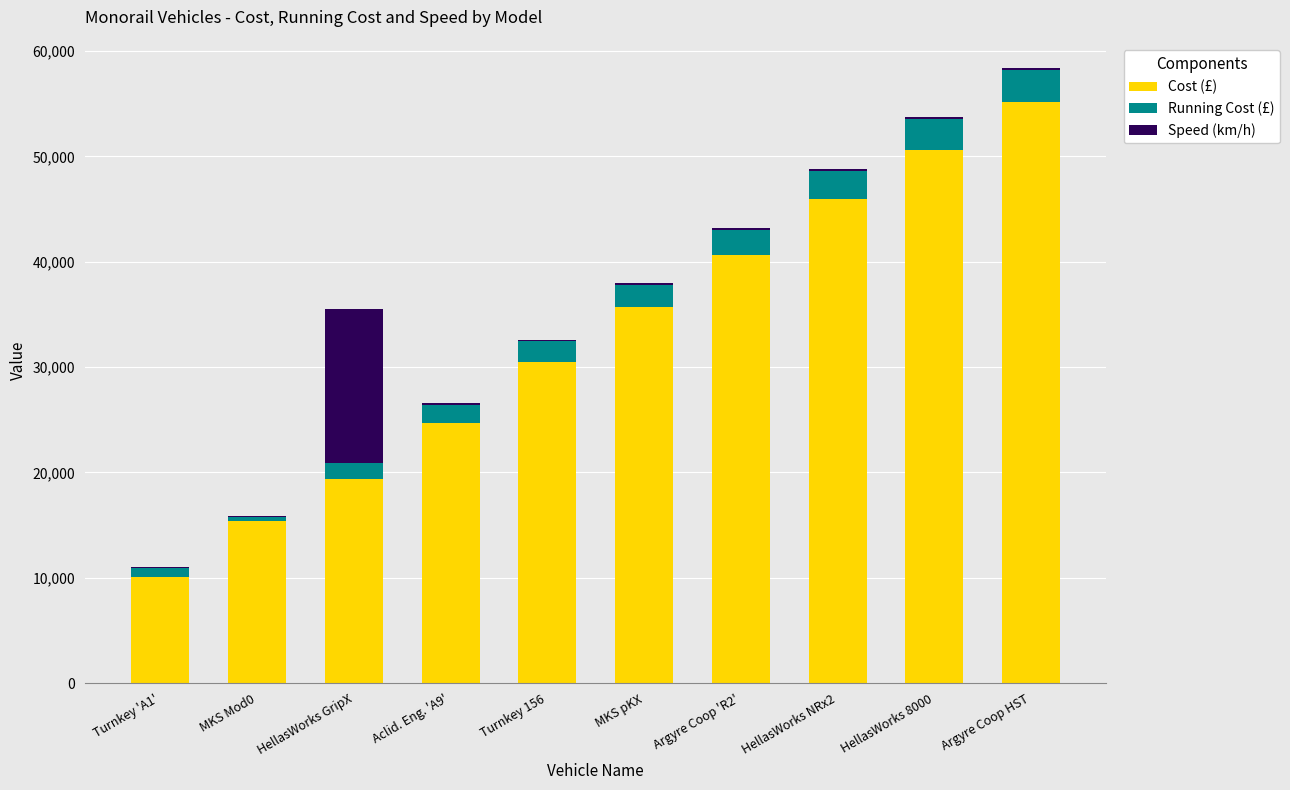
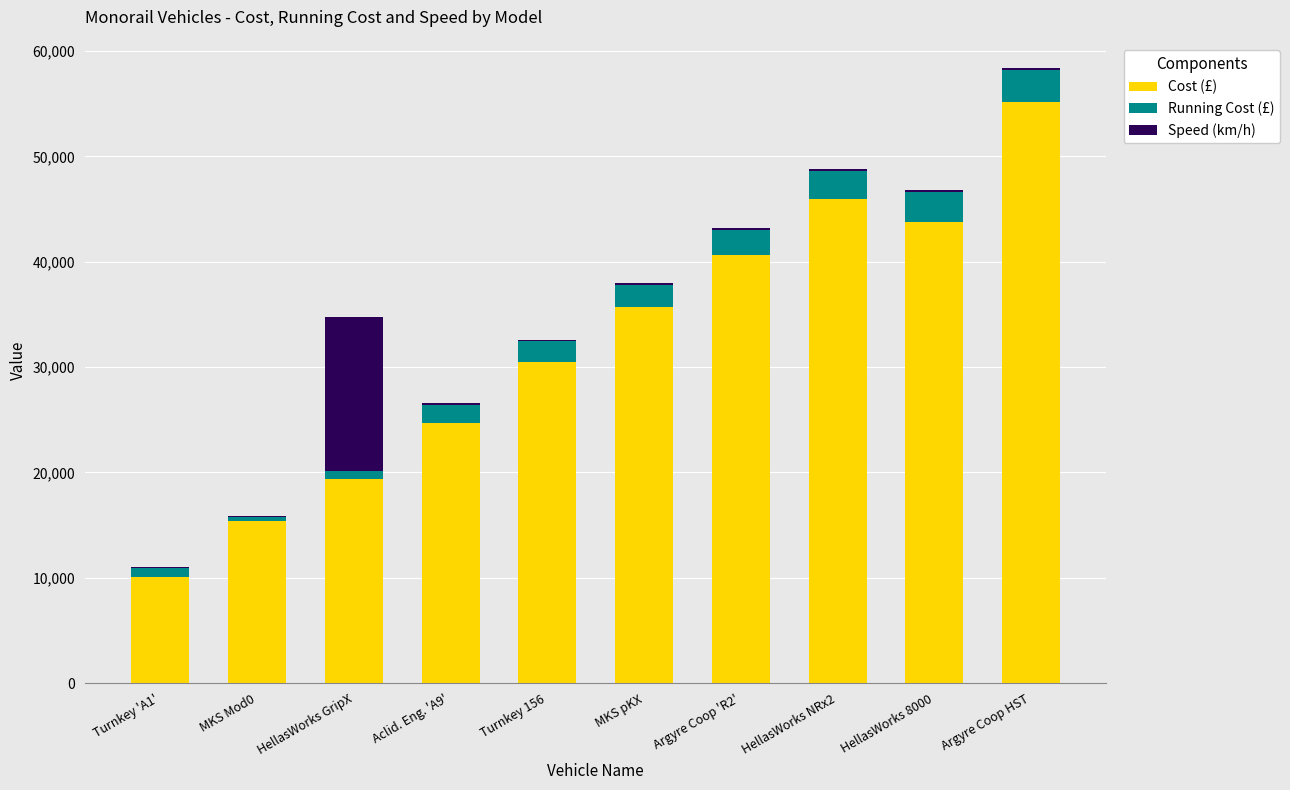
Running Cost (£), HellasWorks GripX: 1,500 -> 800
Cost (£), HellasWorks 8000: 50,600 -> 43,700
